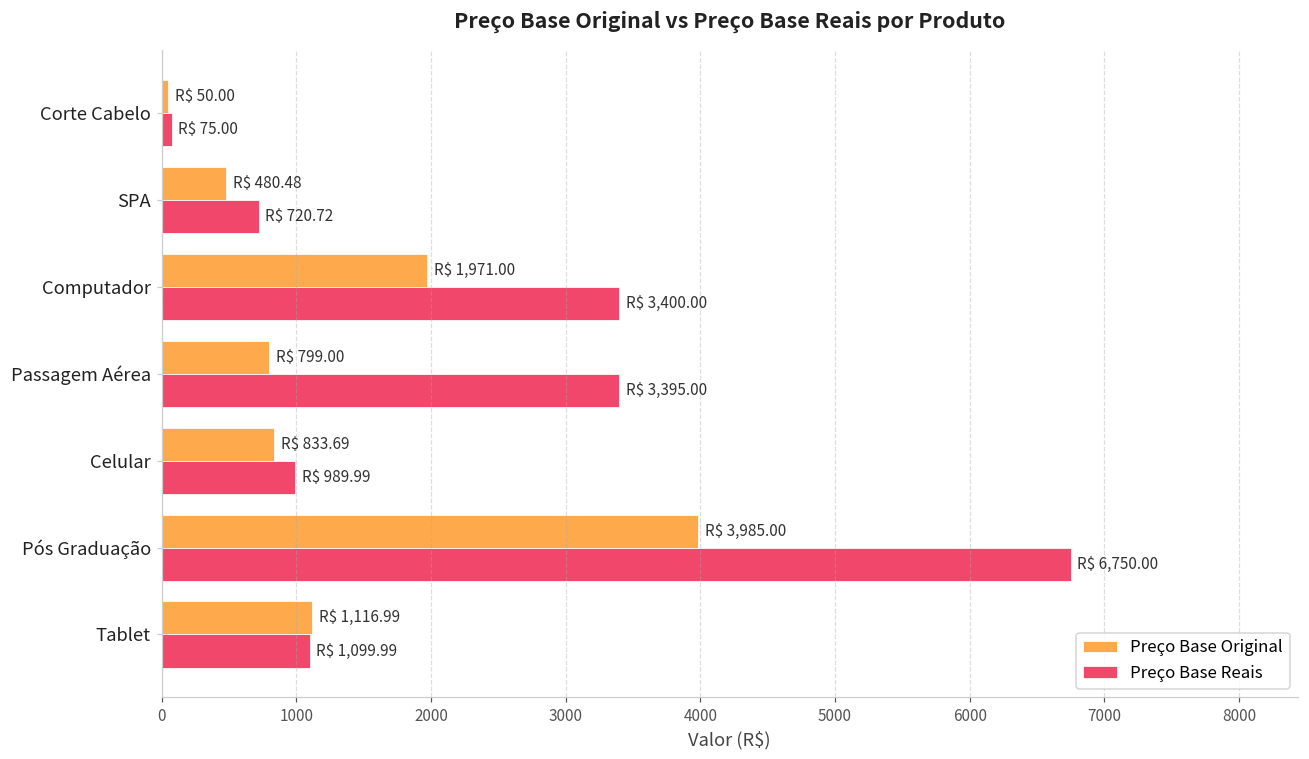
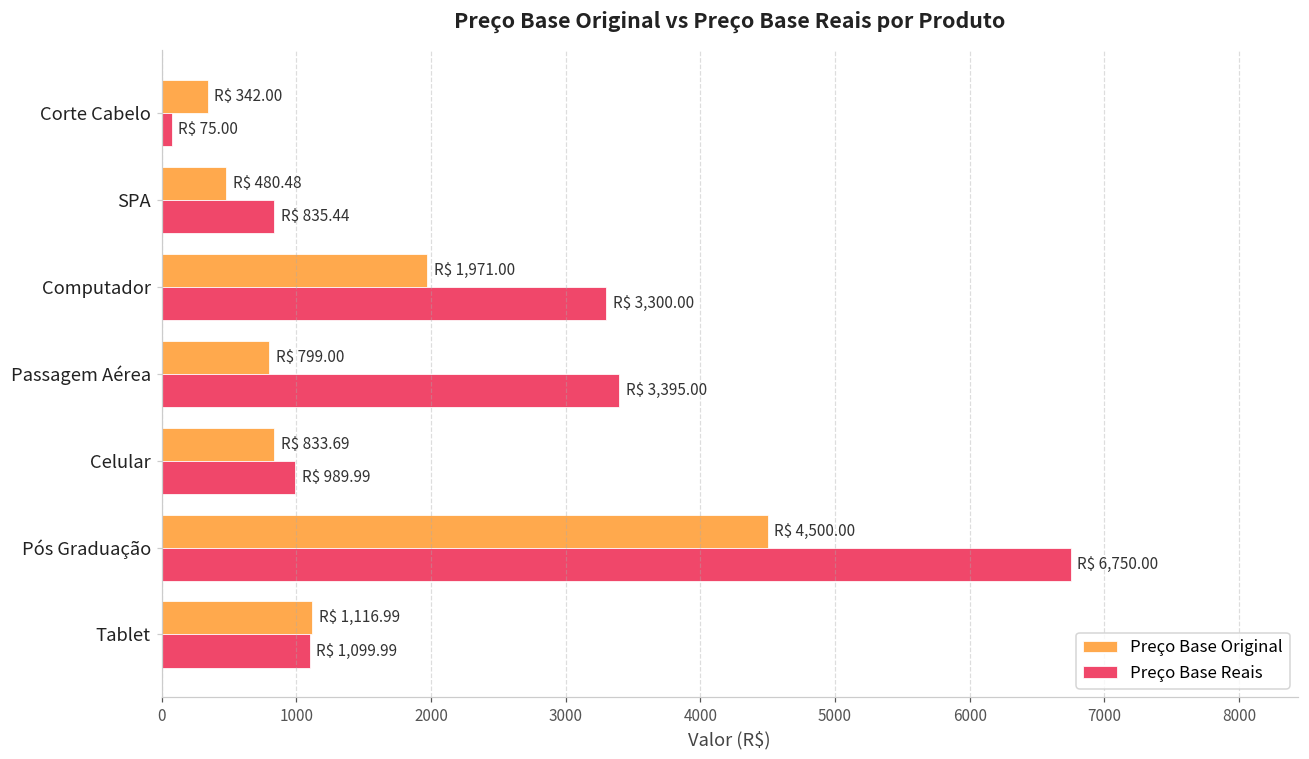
Preço Base Original, Corte Cabelo: 50.00 -> 342.00
Preço Base Reais, SPA: 720.72 -> 835.44
Preço Base Reais, Computador: 3,400.00 -> 3,300.00
Preço Base Original, Pós Graduação: 3,985.00 -> 4,500.00
